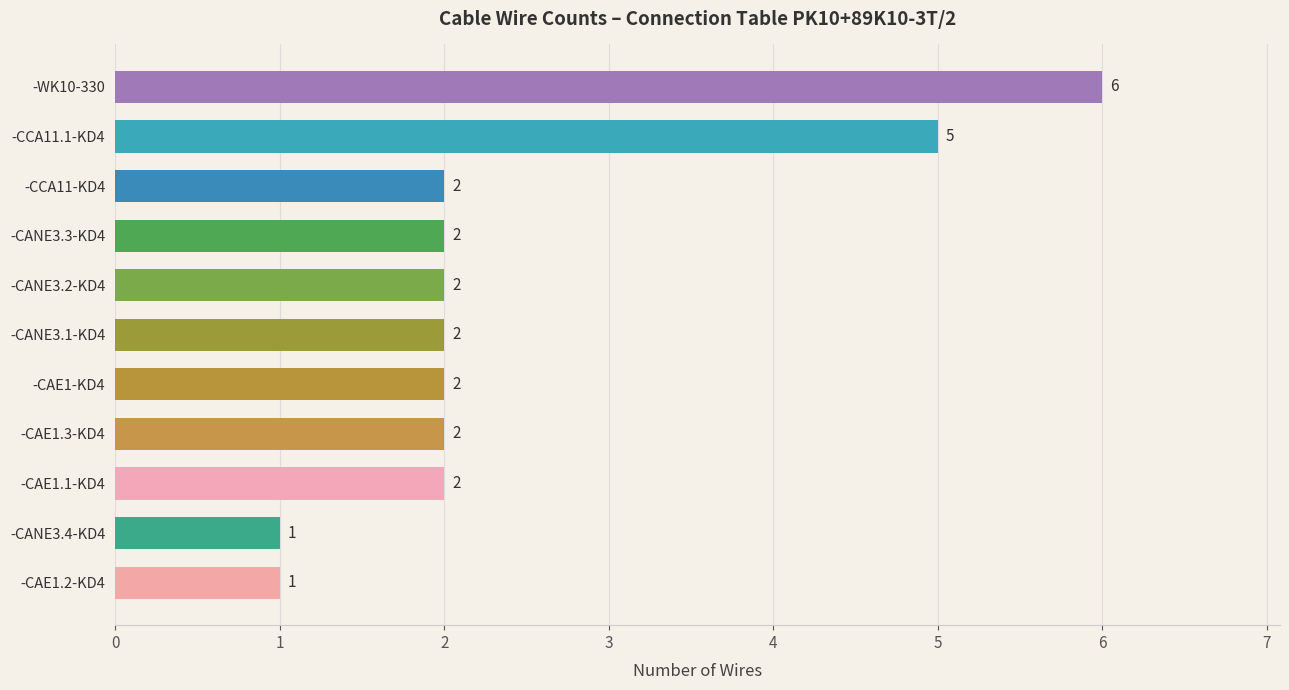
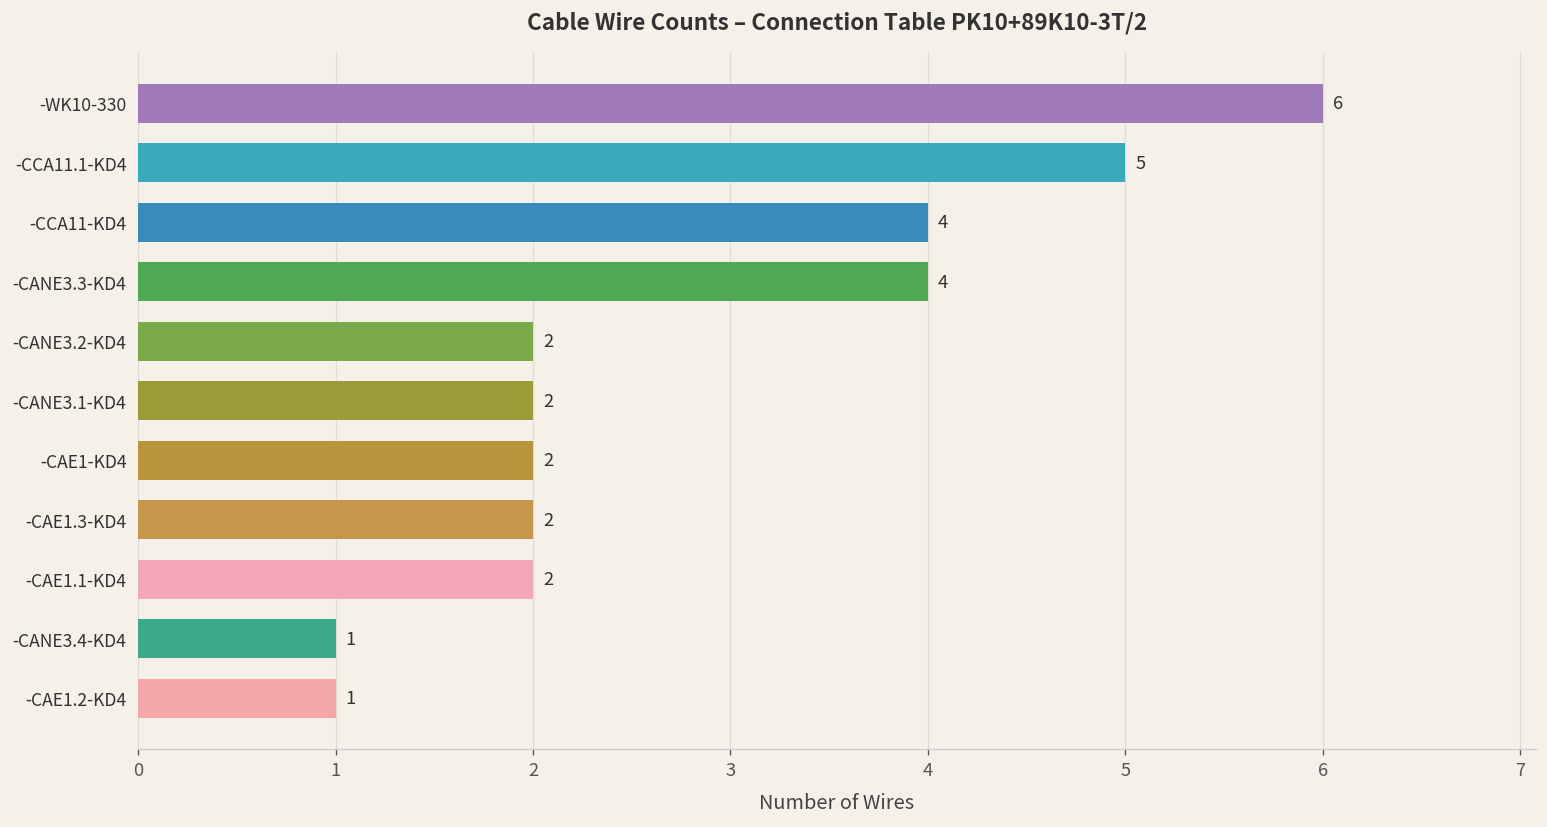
-CCA11-KD4: 2 -> 4
-CANE3.3-KD4: 2 -> 4
